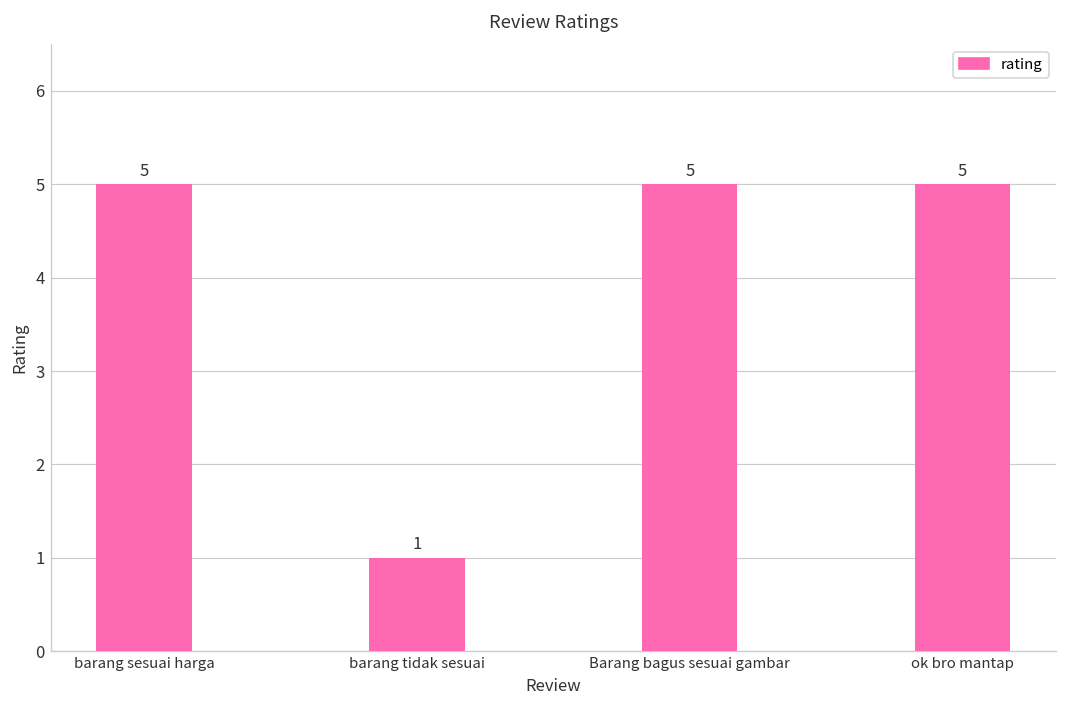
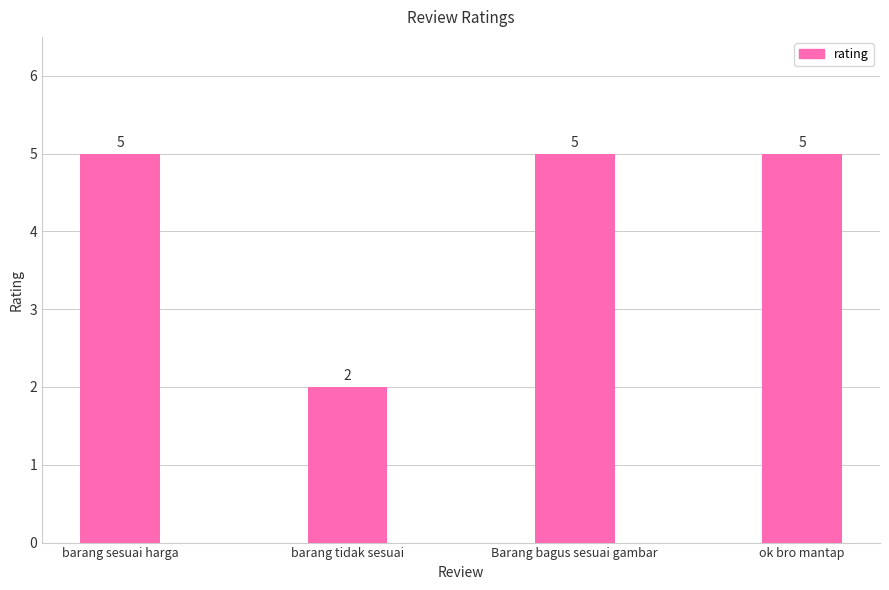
barang tidak sesuai: 1 -> 2
